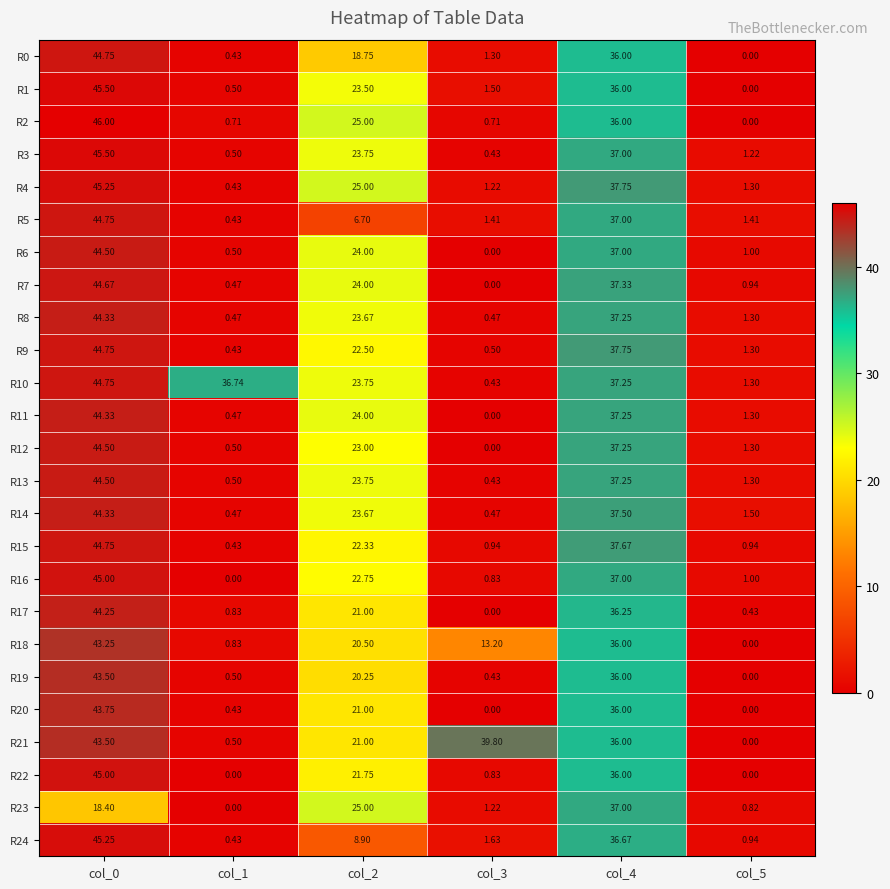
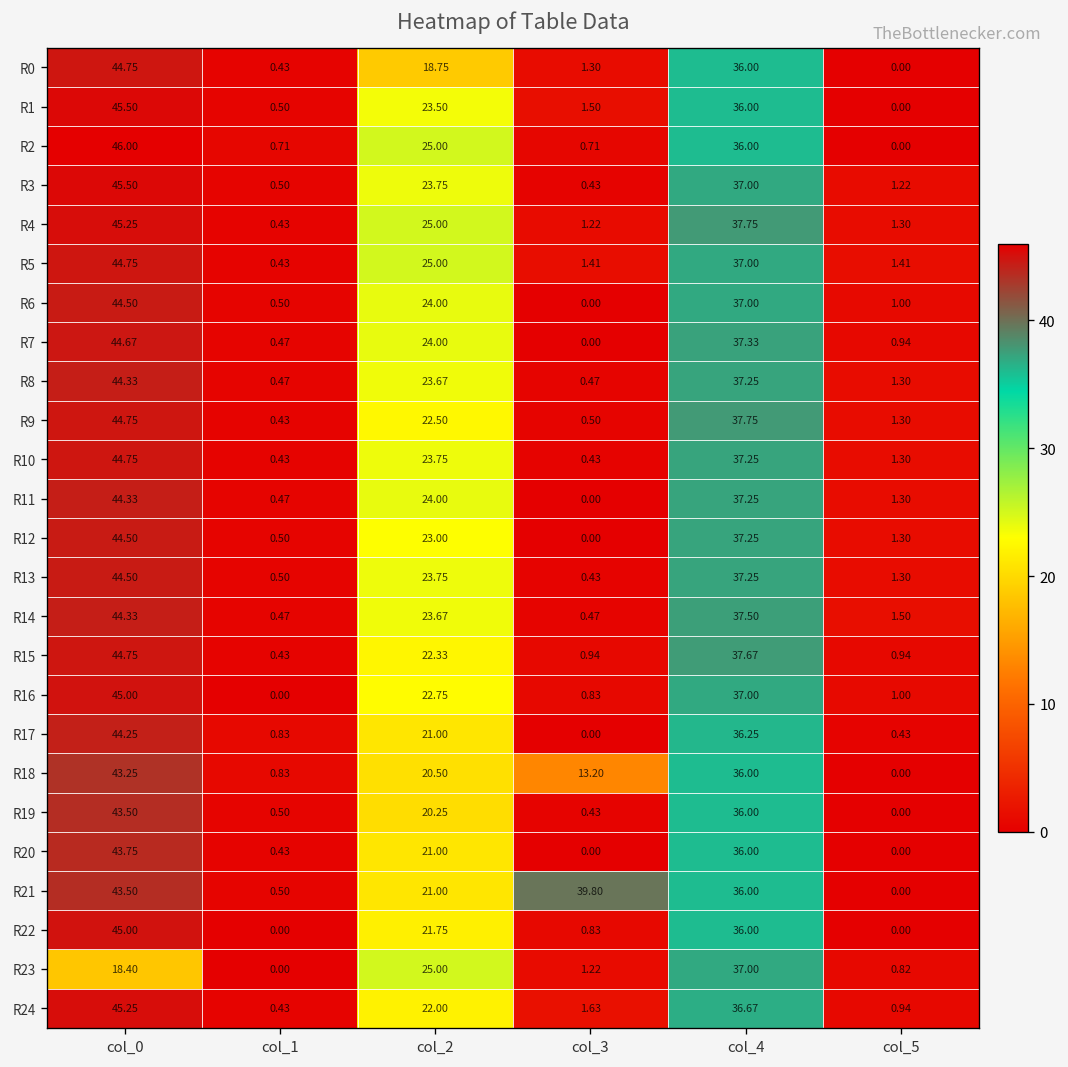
R5, col_2: 6.70 -> 25.00
R10, col_1: 36.74 -> 0.43
R24, col_2: 8.90 -> 22.00
